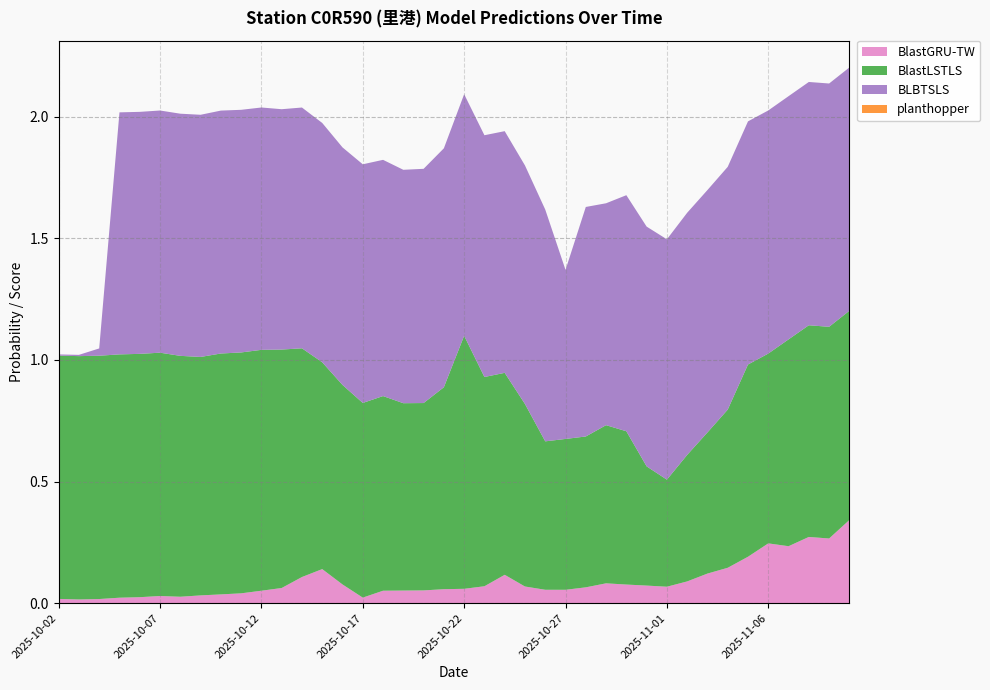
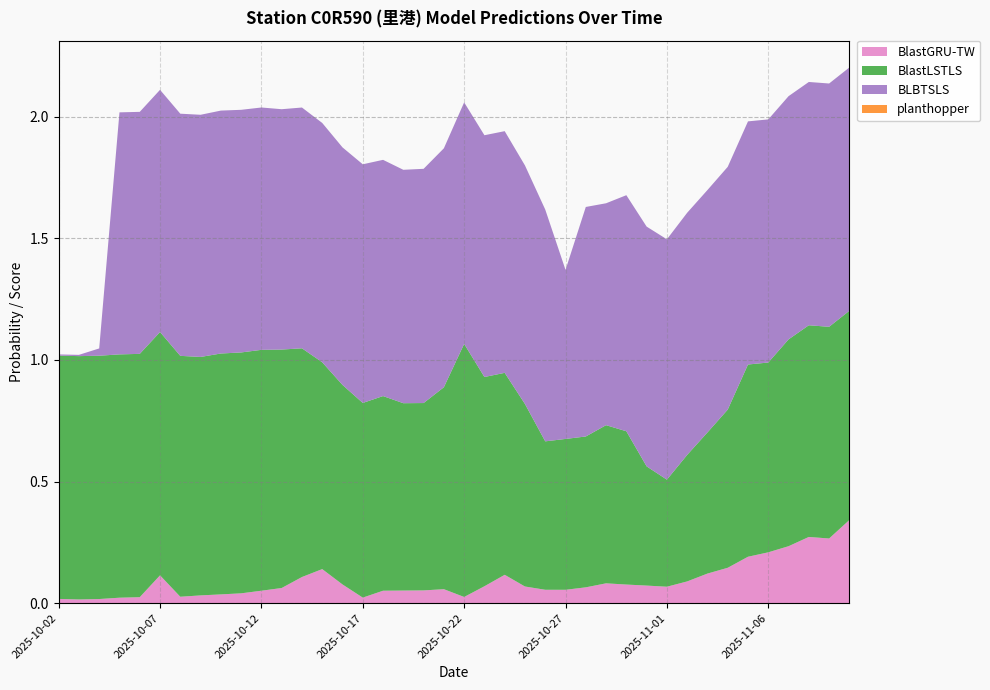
BlastGRU-TW, 2025-10-07: 0.03 -> 0.11
BlastGRU-TW, 2025-10-22: 0.06 -> 0.03
BlastGRU-TW, 2025-11-06: 0.25 -> 0.21
